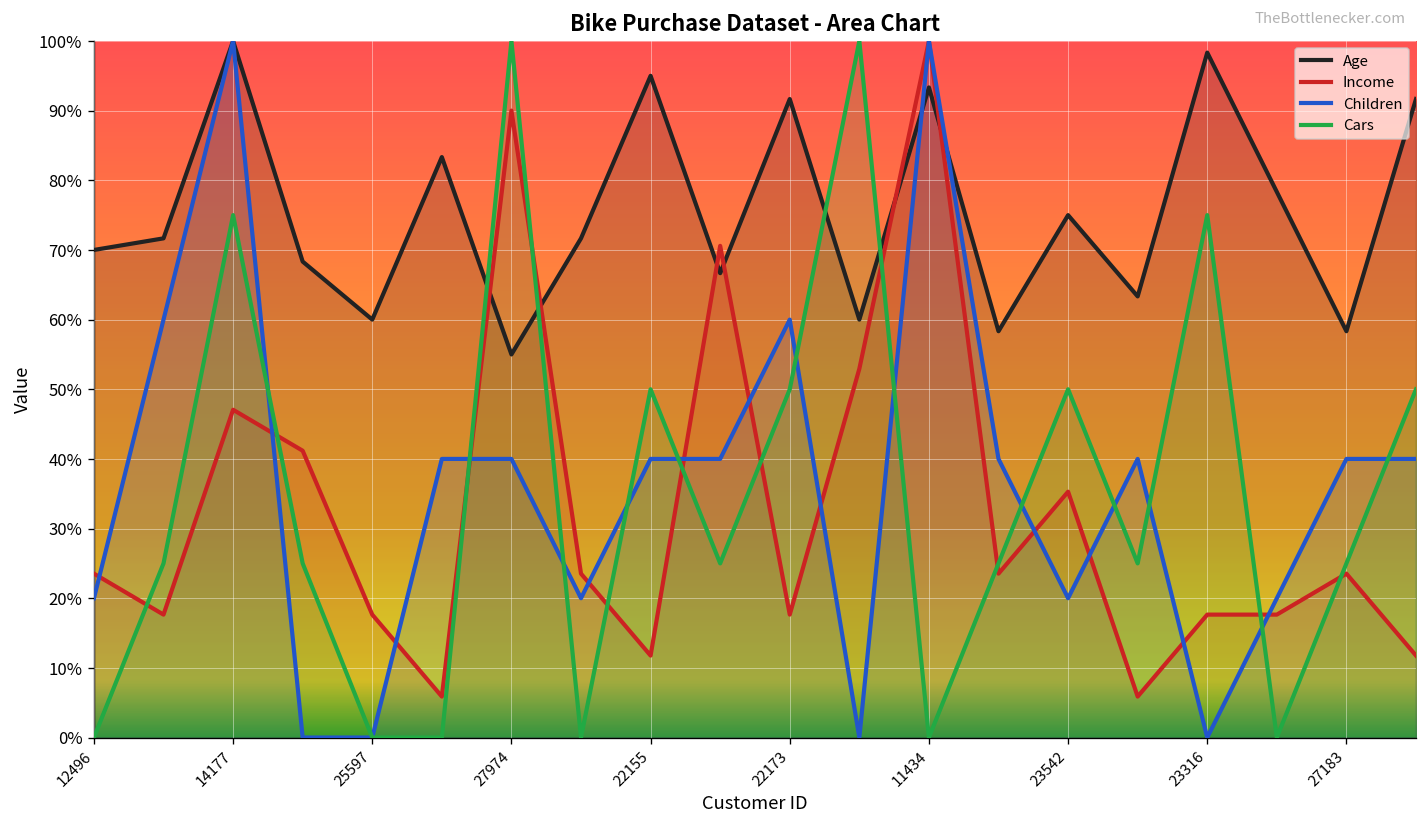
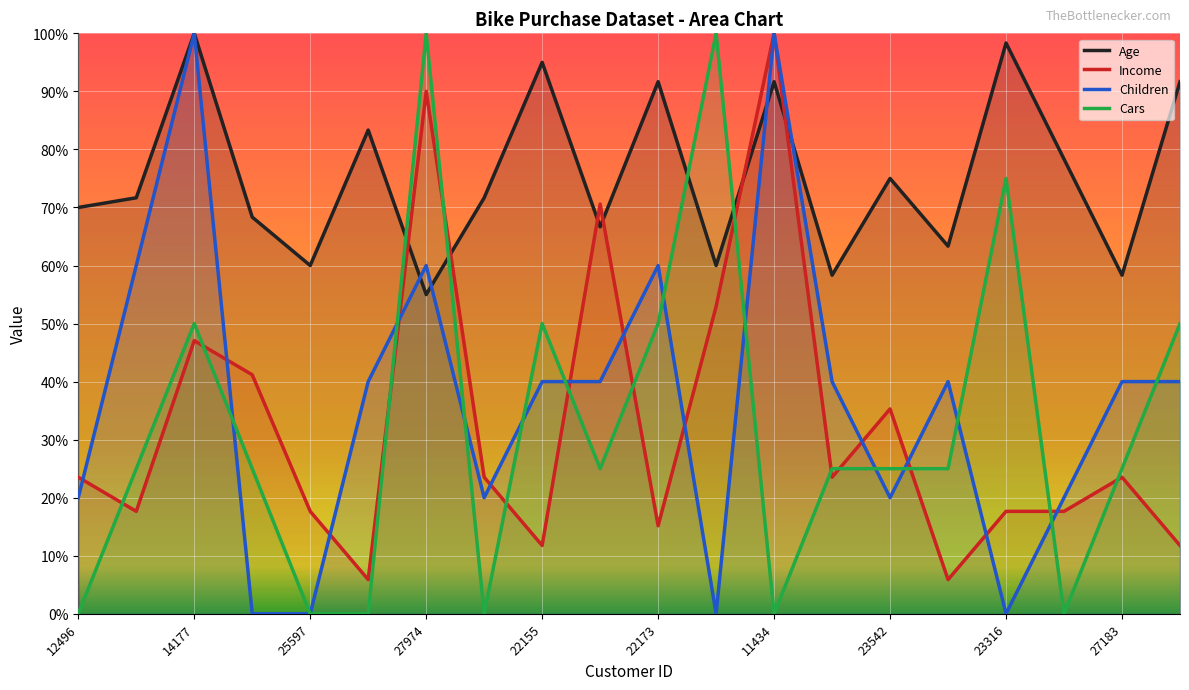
Cars, 14177: 75% -> 50%
Children, 27974: 40% -> 60%
Income, 22173: 18% -> 15%
Age, 11434: 93% -> 92%
Cars, 23542: 50% -> 25%
